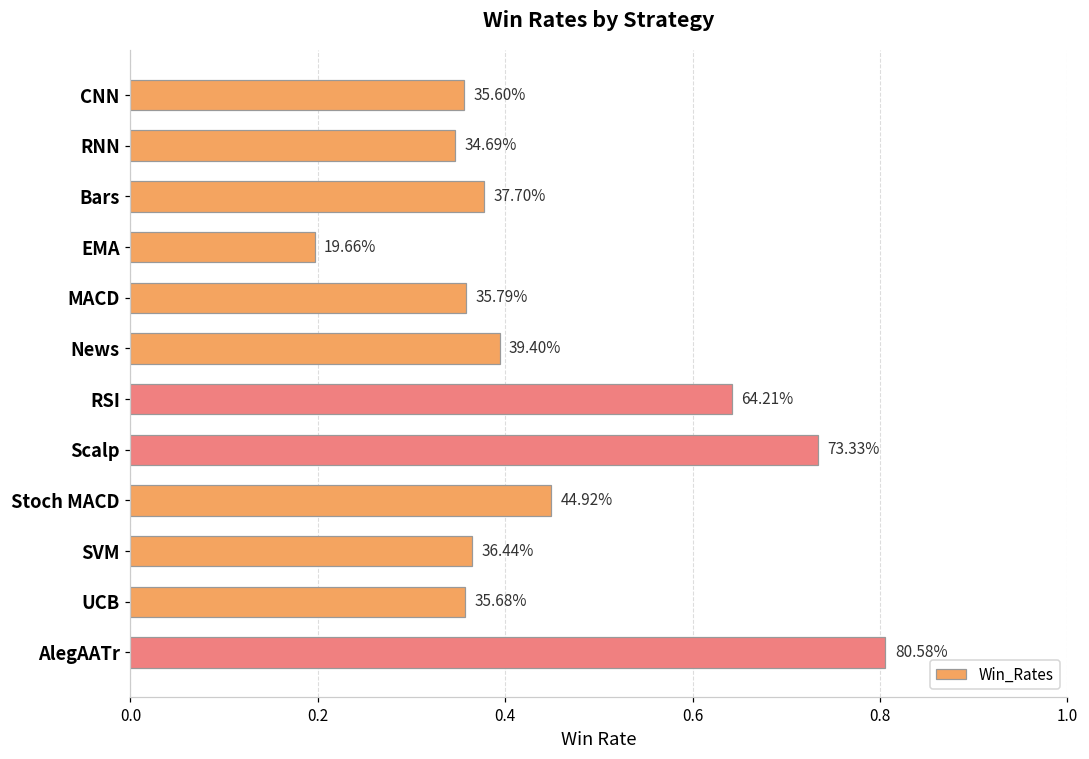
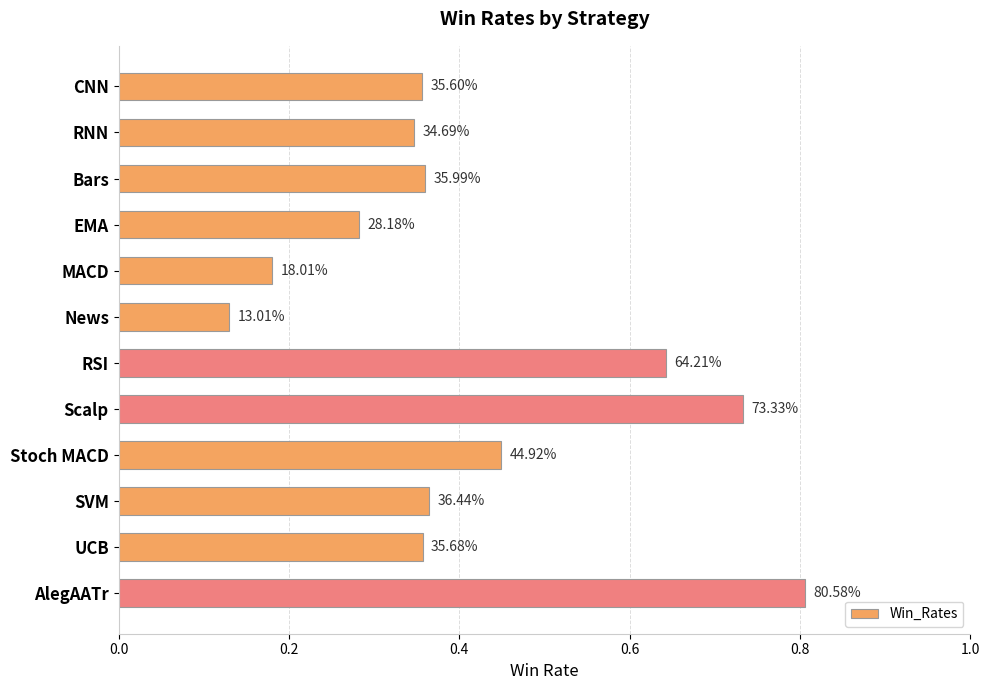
Bars: 37.70% -> 35.99%
EMA: 19.66% -> 28.18%
MACD: 35.79% -> 18.01%
News: 39.40% -> 13.01%
